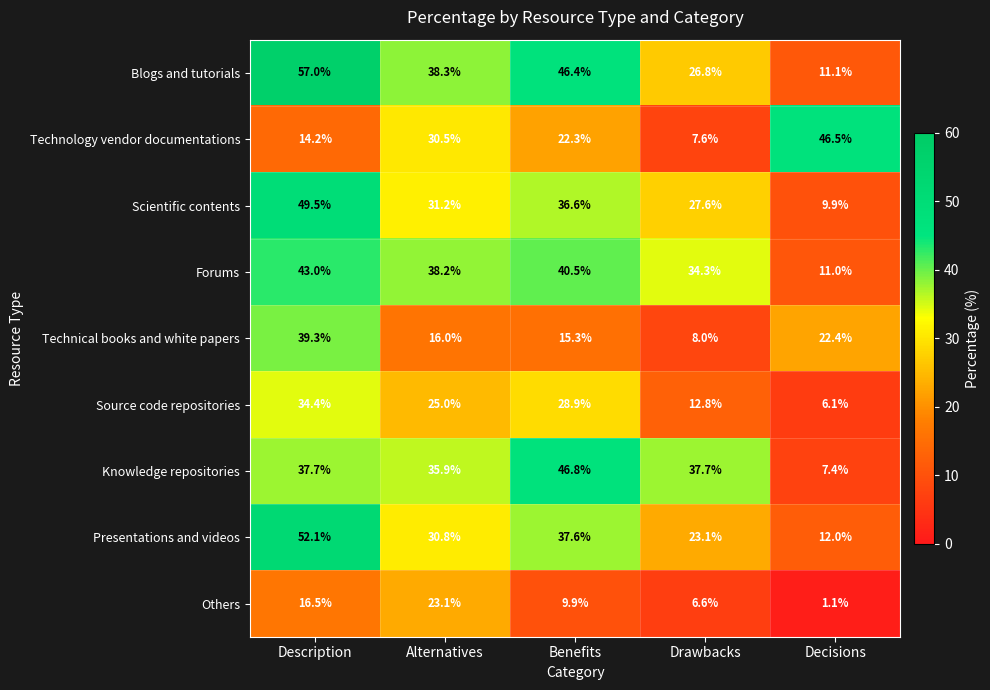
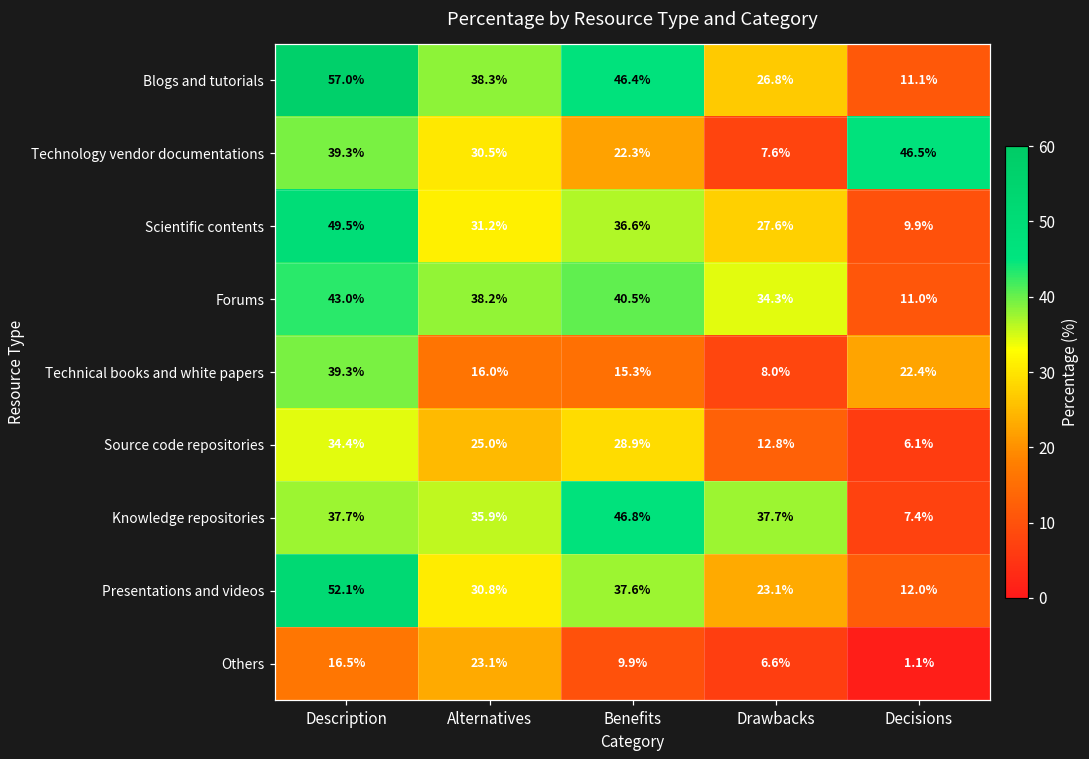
Technology vendor documentations, Description: 14.2% -> 39.3%
